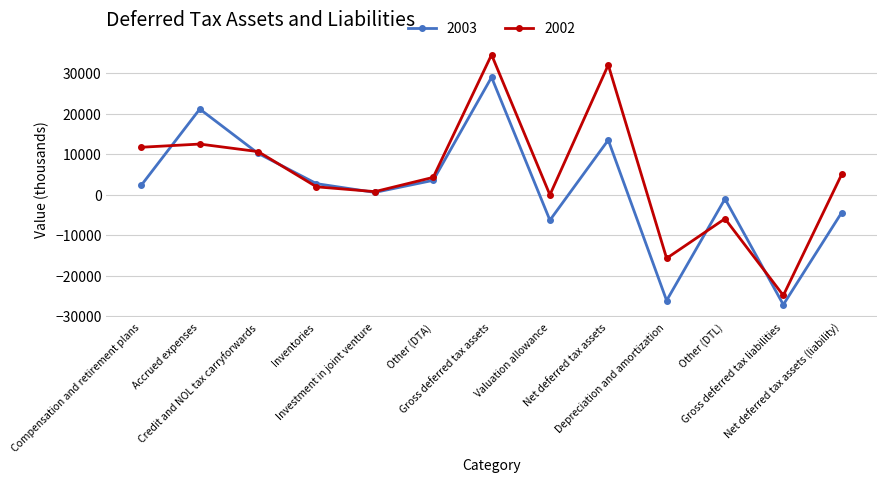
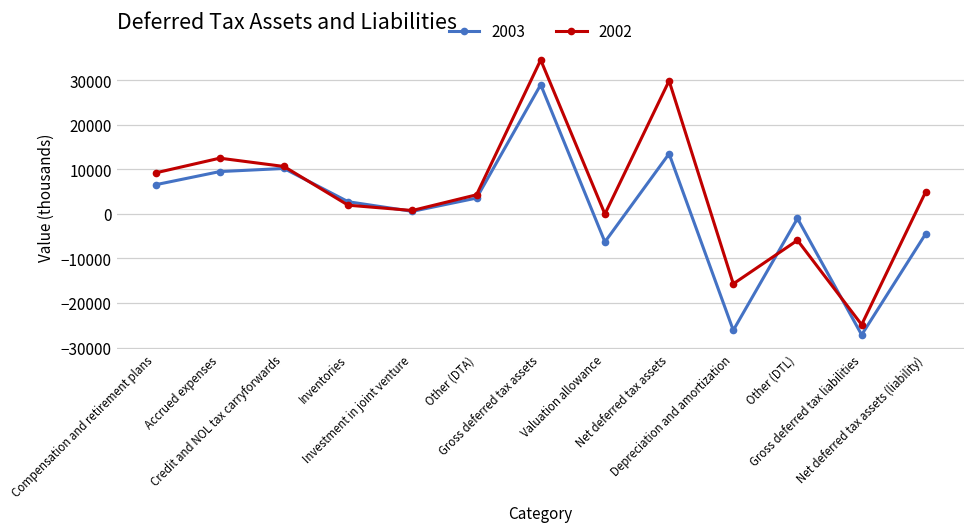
2003, Compensation and retirement plans: 2000 -> 7000
2002, Compensation and retirement plans: 12000 -> 9000
2003, Accrued expenses: 21000 -> 10000
2002, Net deferred tax assets: 32000 -> 30000
